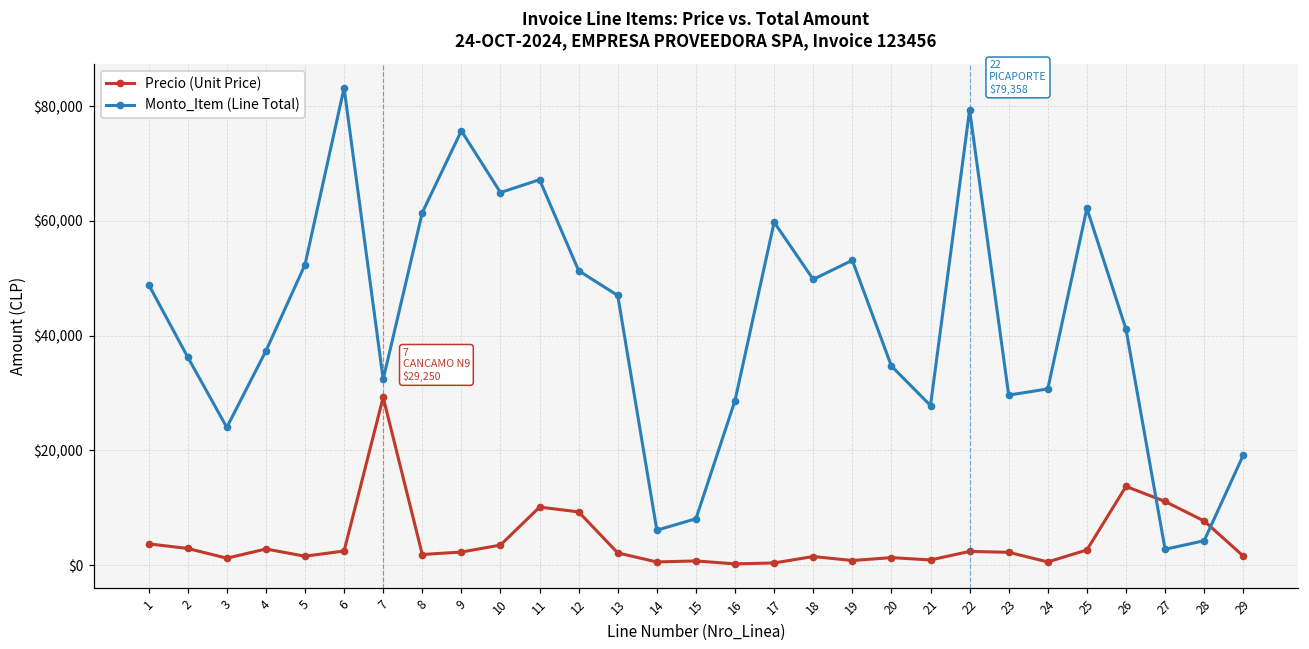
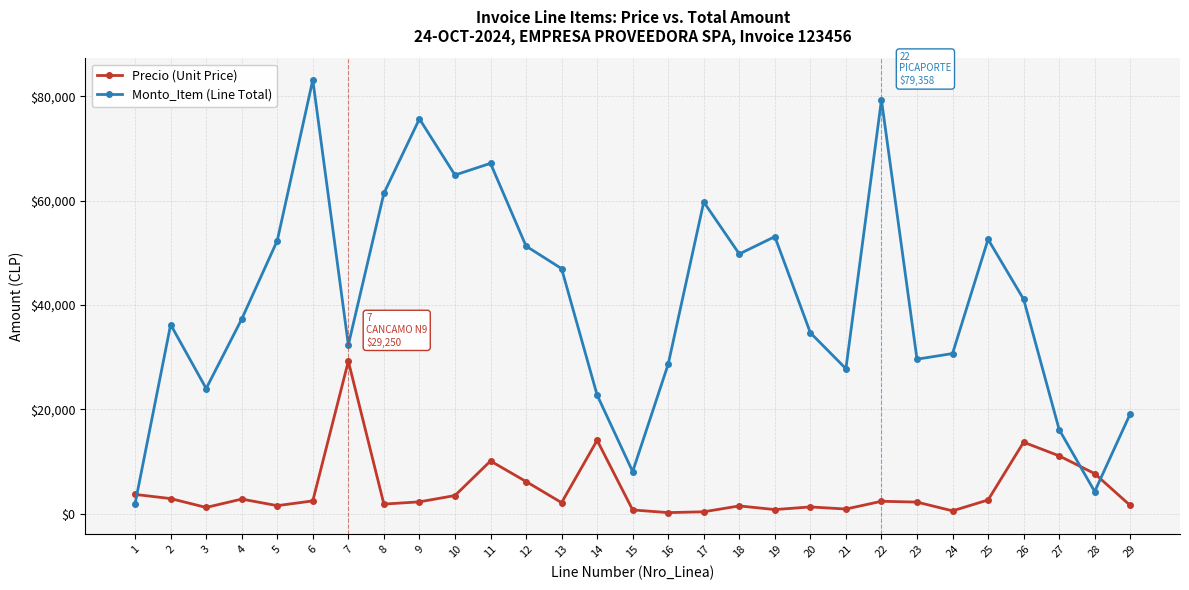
Monto_Item (Line Total), 1: $49,000 -> $2,000
Precio (Unit Price), 12: $9,000 -> $6,000
Precio (Unit Price), 14: $1,000 -> $14,000
Monto_Item (Line Total), 14: $6,000 -> $23,000
Monto_Item (Line Total), 25: $62,000 -> $53,000
Monto_Item (Line Total), 27: $3,000 -> $16,000
